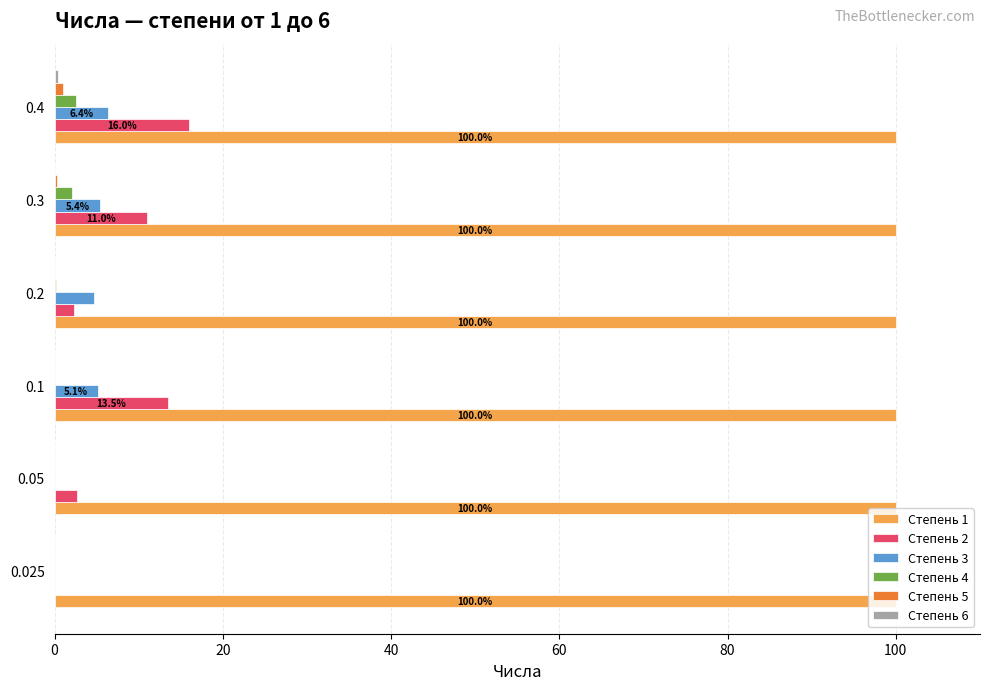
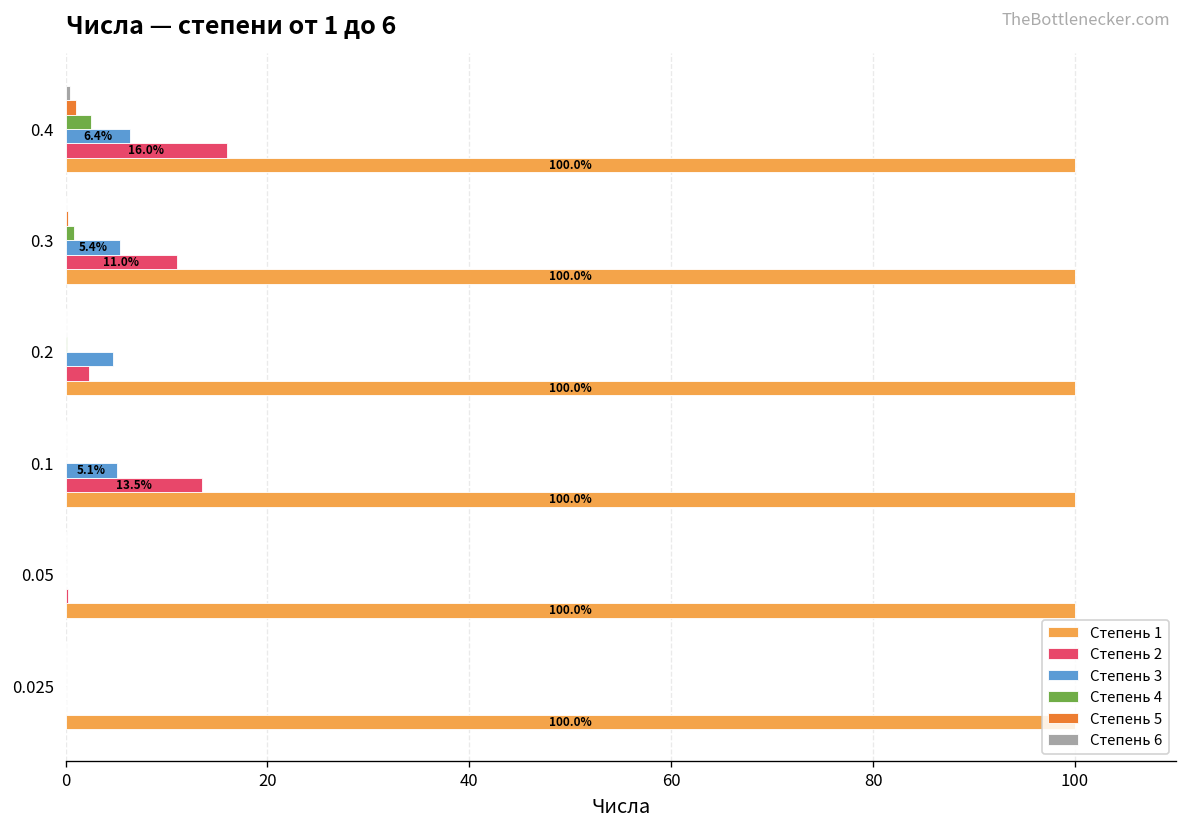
Степень 4, 0.3: 2 -> 1
Степень 2, 0.05: 3 -> 0
